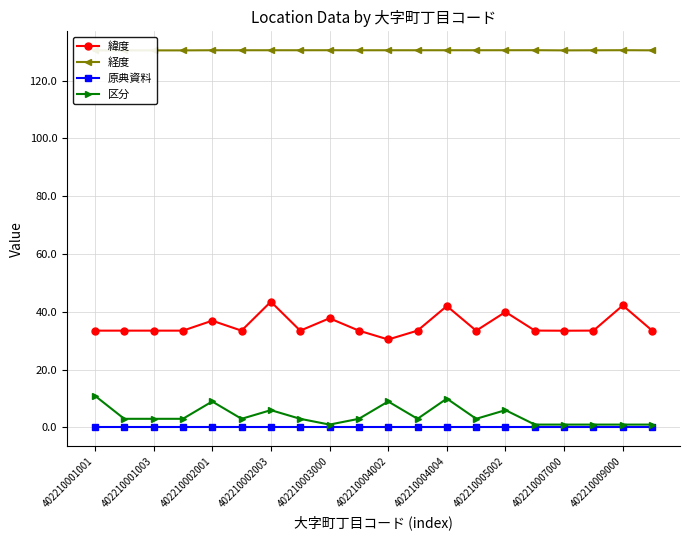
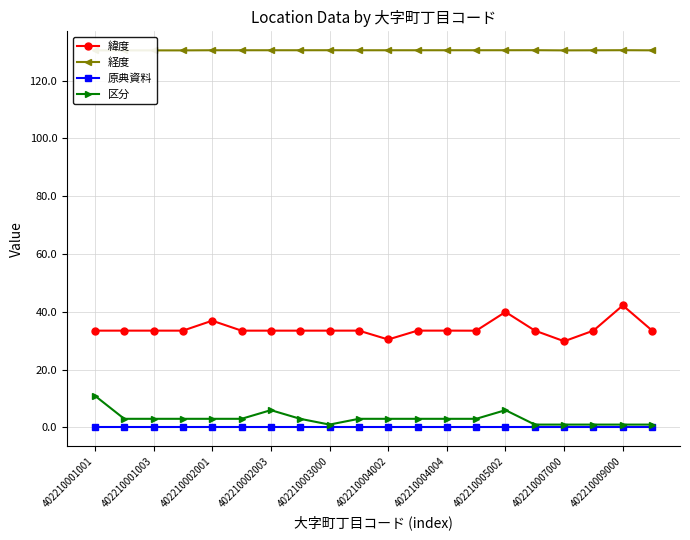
区分, 402210002001: 9 -> 3
緯度, 402210002003: 44 -> 34
緯度, 402210003000: 38 -> 34
区分, 402210004002: 9 -> 3
緯度, 402210004004: 42 -> 34
区分, 402210004004: 10 -> 3
緯度, 402210007000: 33 -> 30
